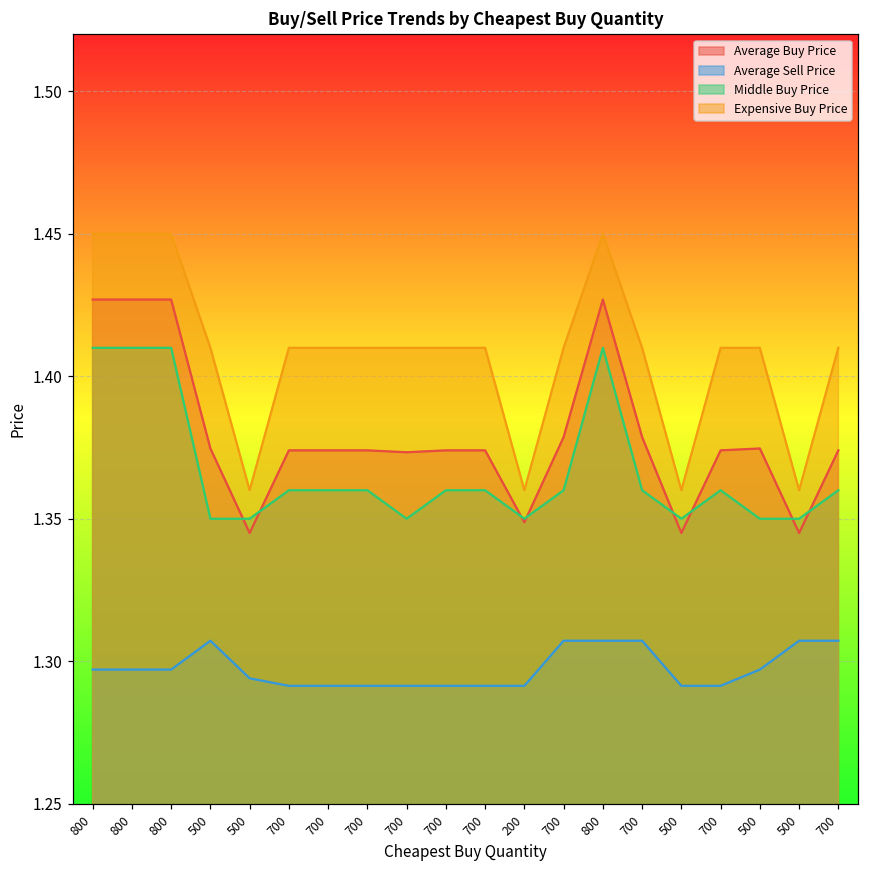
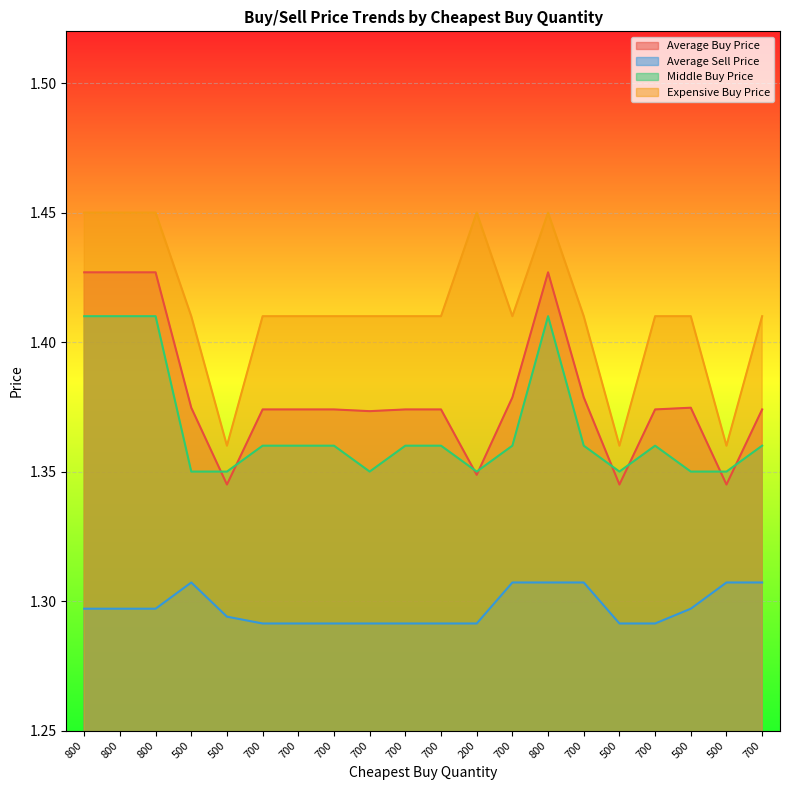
Expensive Buy Price, 200: 1.36 -> 1.45
